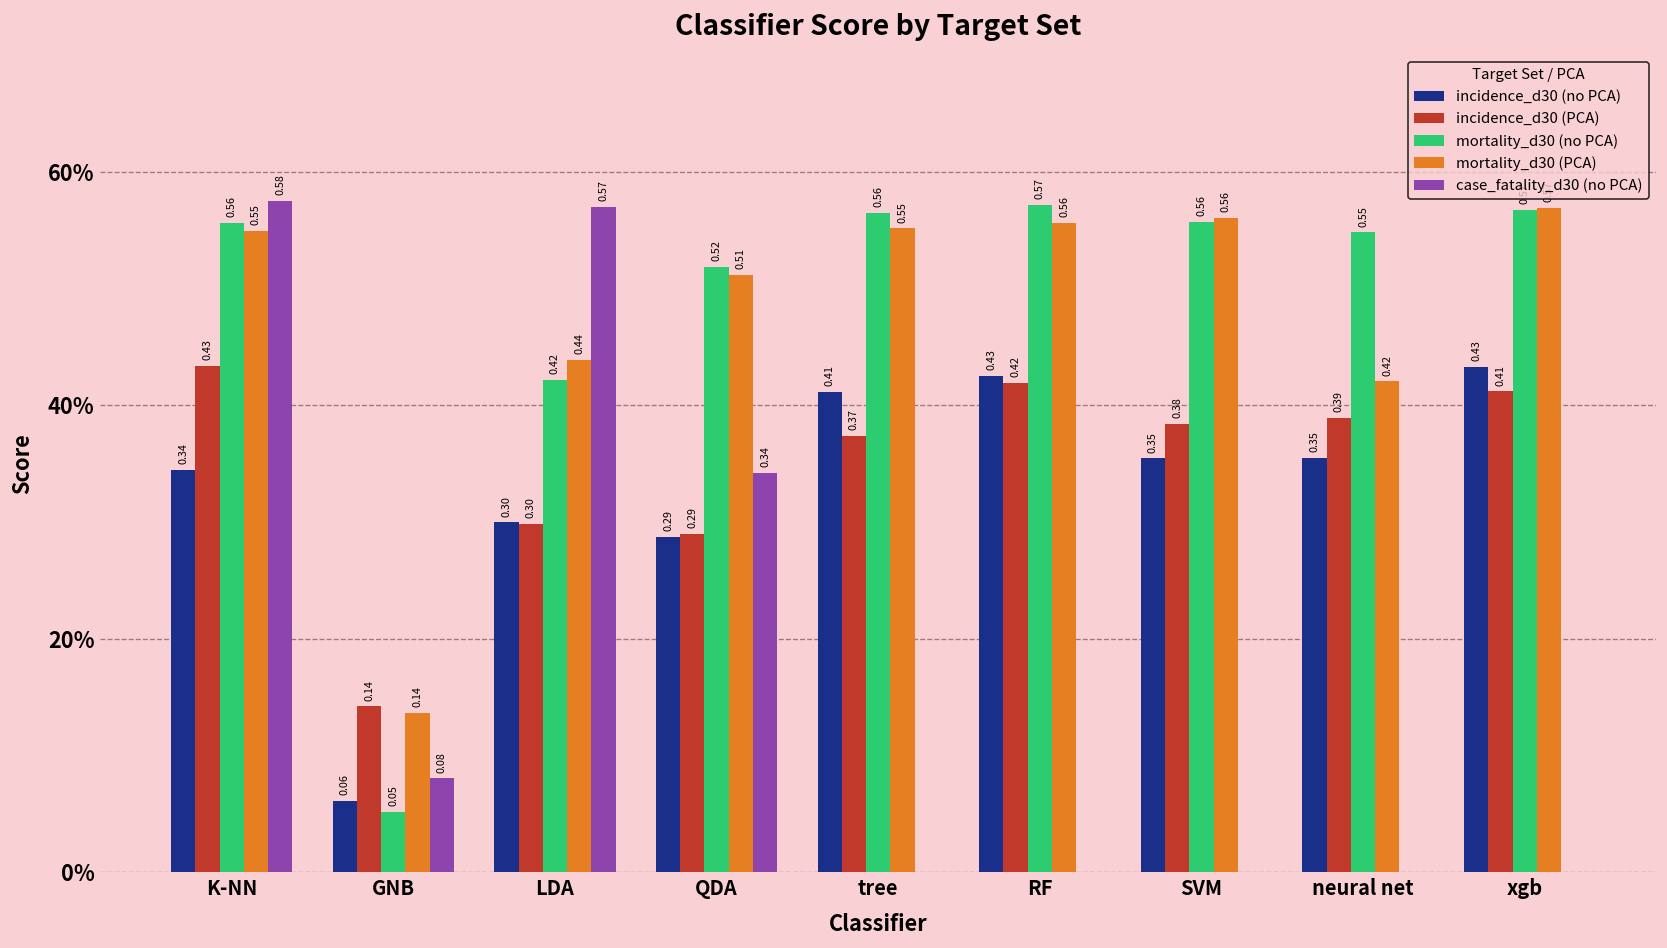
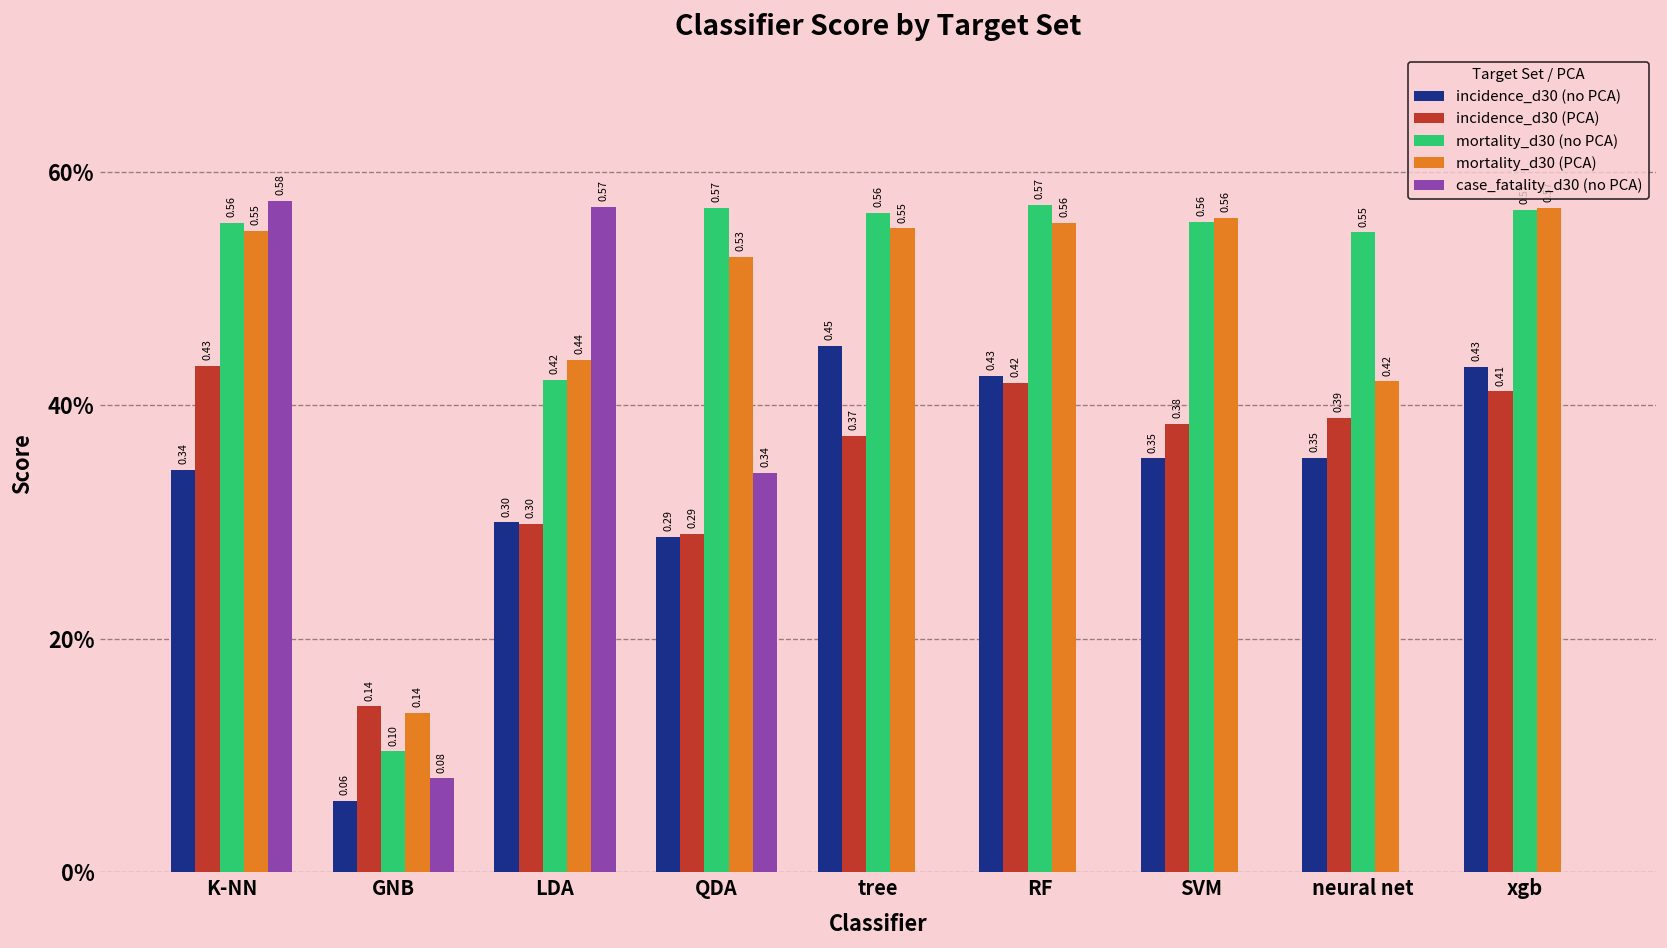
mortality_d30 (no PCA), GNB: 0.05 -> 0.10
mortality_d30 (no PCA), QDA: 0.52 -> 0.57
mortality_d30 (PCA), QDA: 0.51 -> 0.53
incidence_d30 (no PCA), tree: 0.41 -> 0.45
